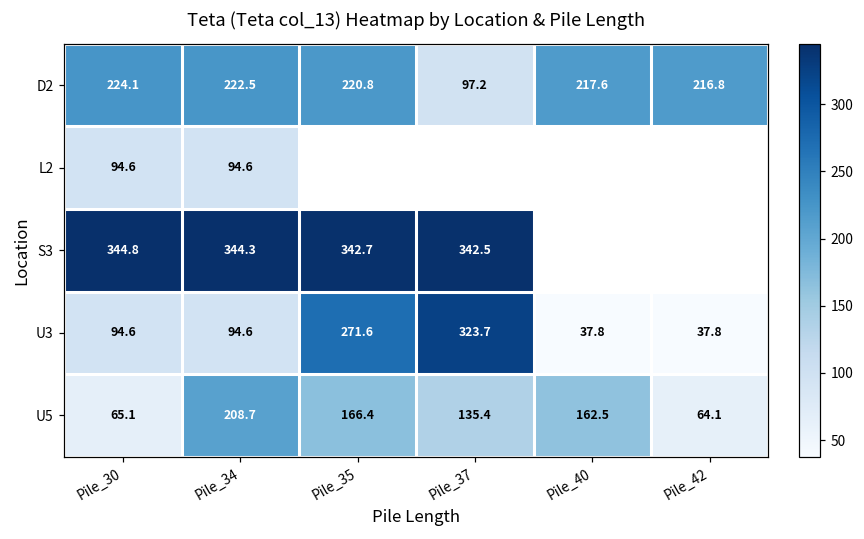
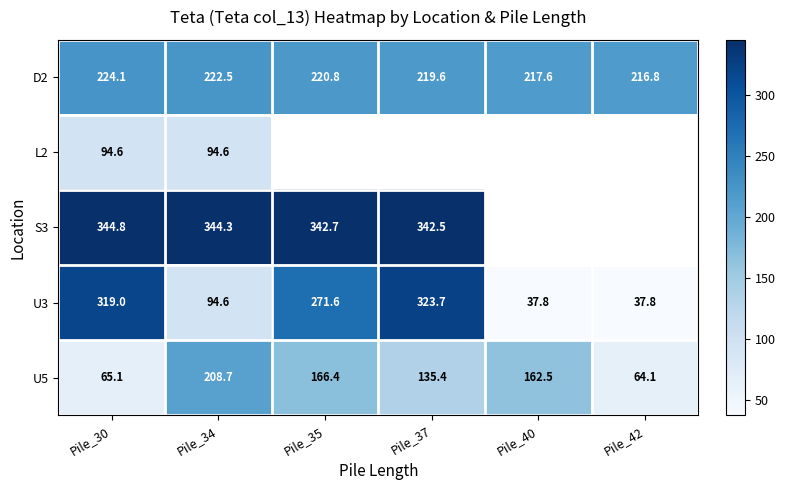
D2, Pile_37: 97.2 -> 219.6
U3, Pile_30: 94.6 -> 319.0
